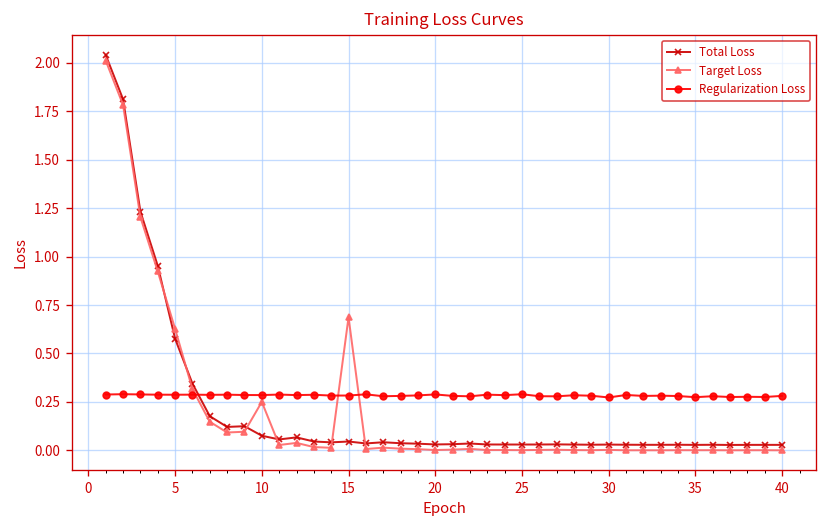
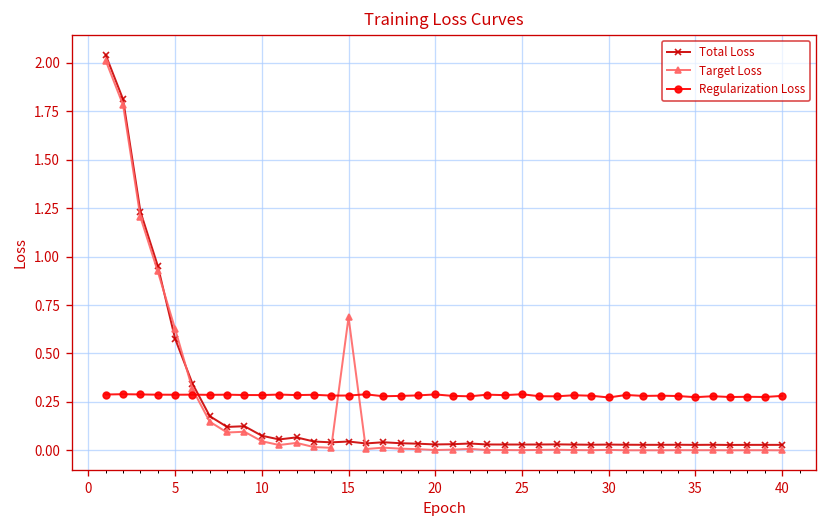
Target Loss, 10: 0.25 -> 0.05
